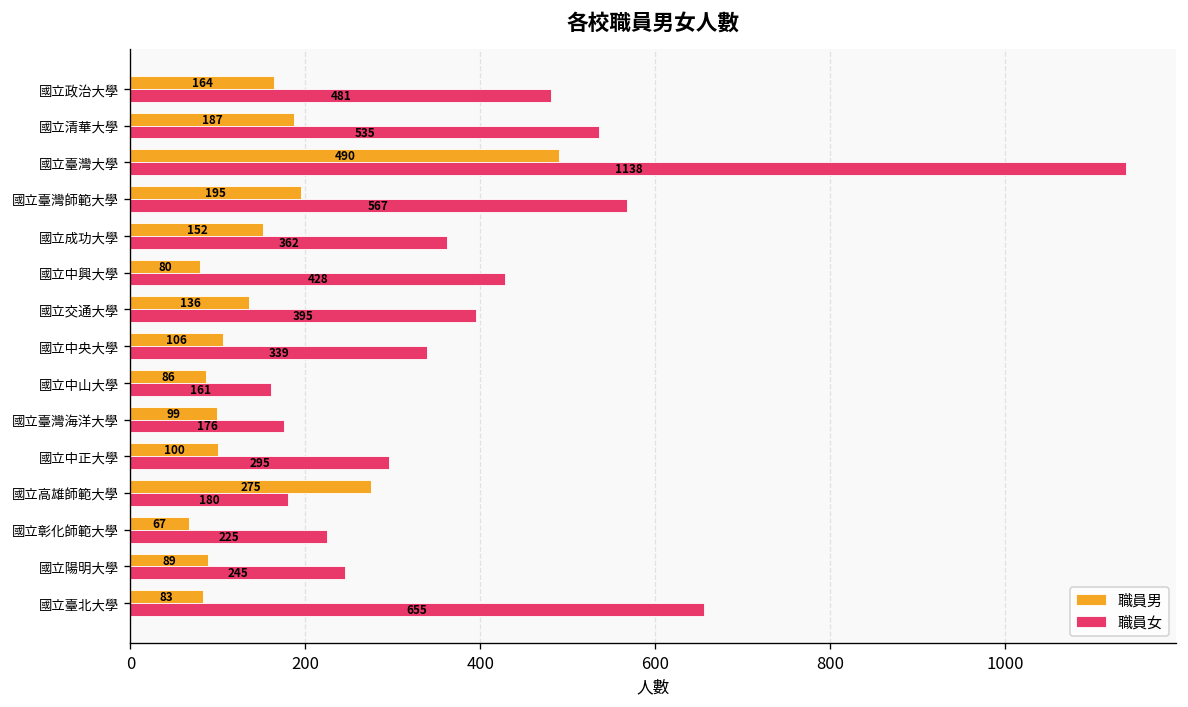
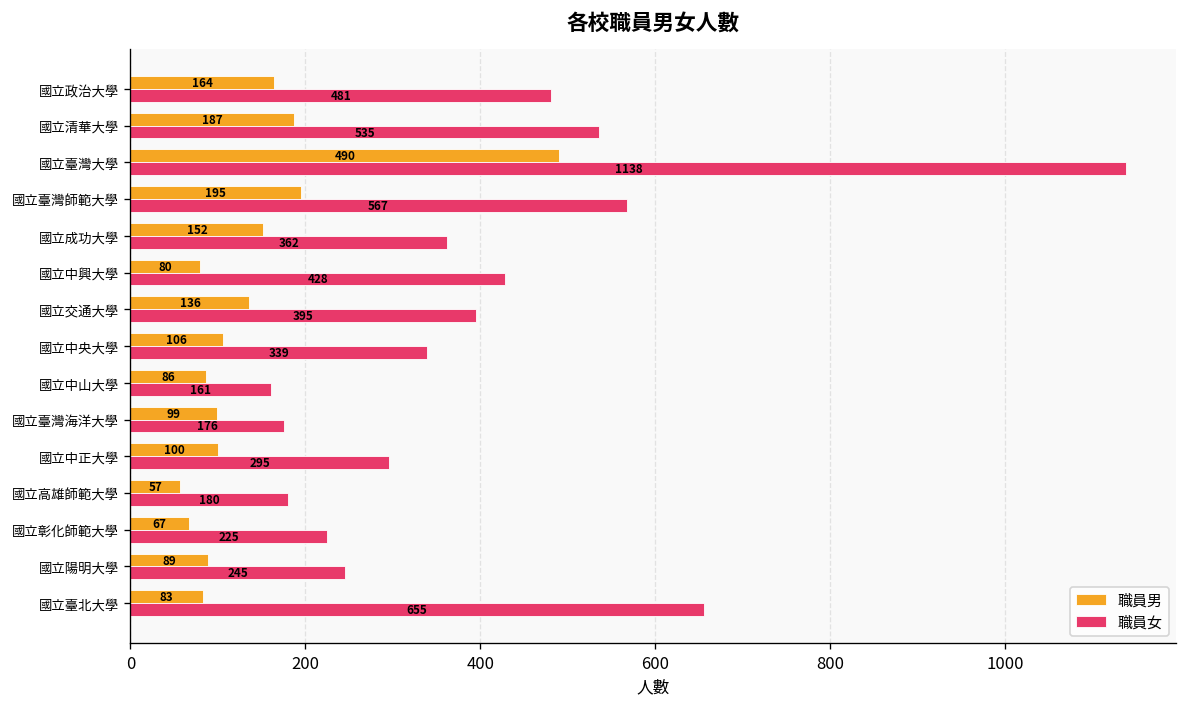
職員男, 國立高雄師範大學: 275 -> 57
